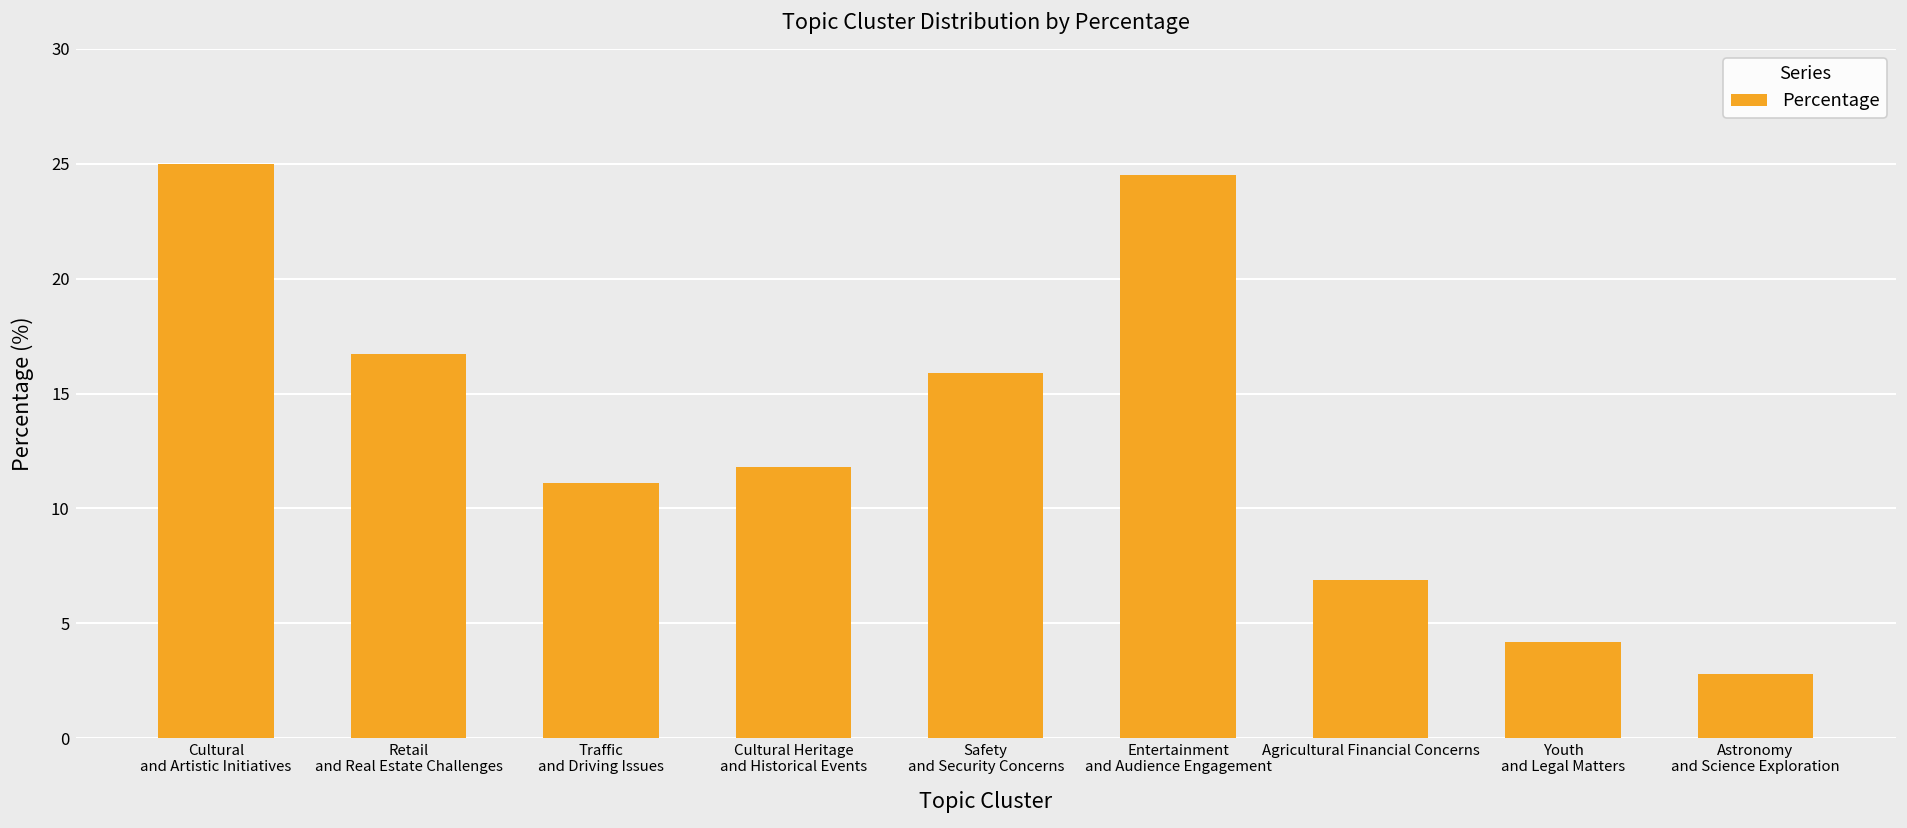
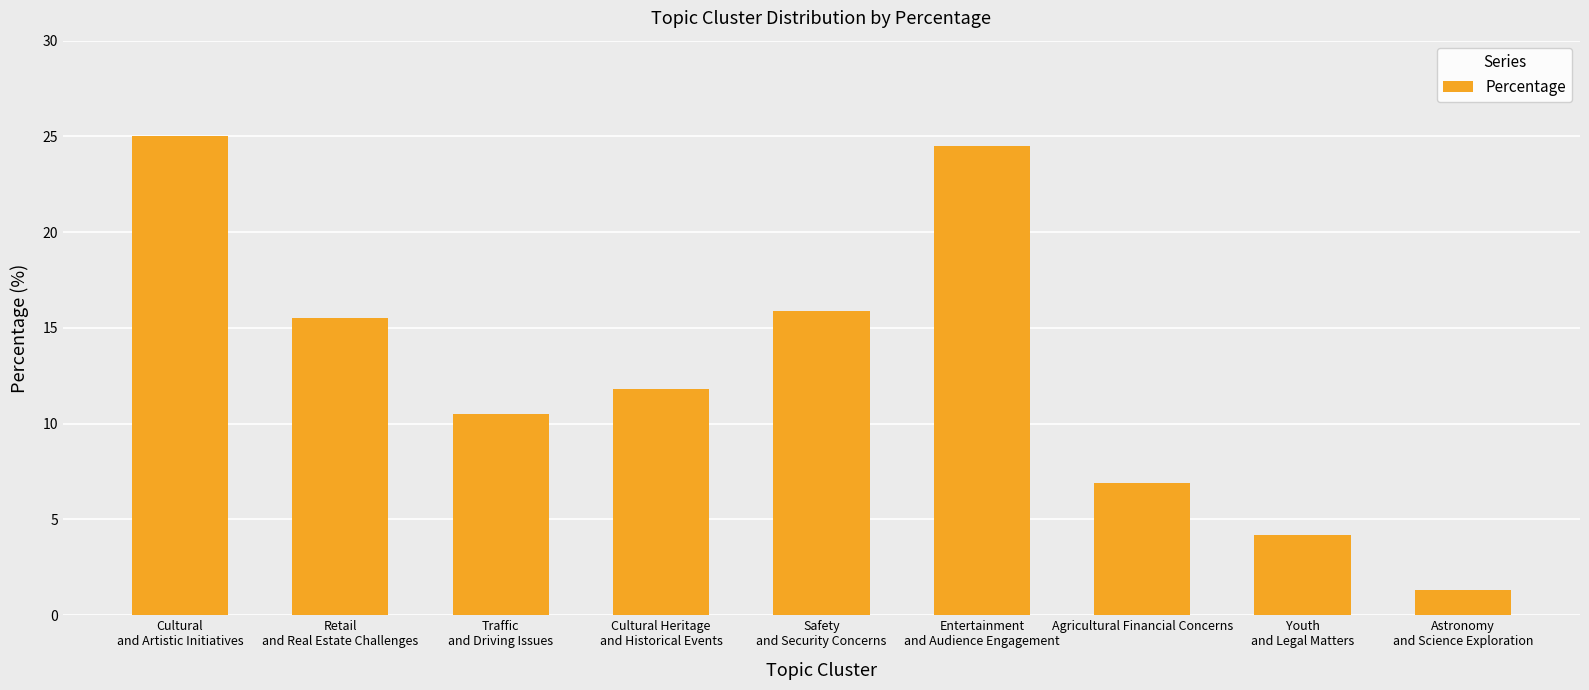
Retail and Real Estate Challenges: 16.7 -> 15.5
Traffic and Driving Issues: 11.1 -> 10.5
Astronomy and Science Exploration: 2.8 -> 1.3
